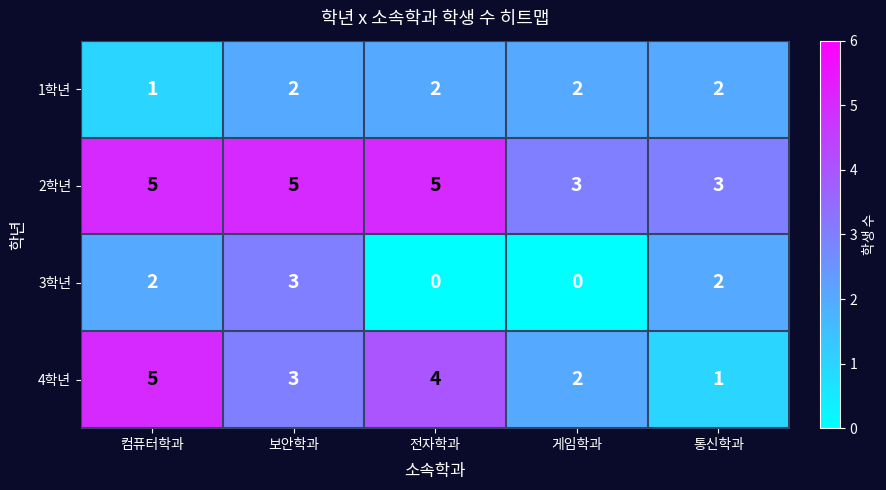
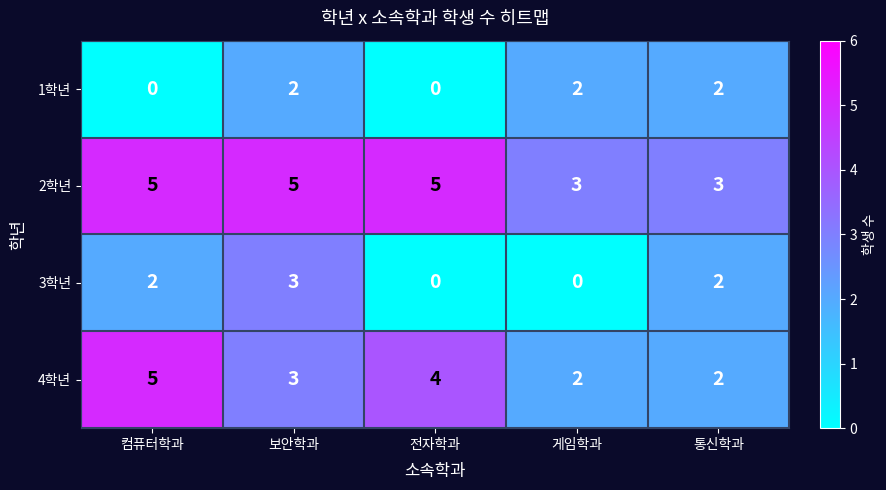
1학년, 컴퓨터학과: 1 -> 0
1학년, 전자학과: 2 -> 0
4학년, 통신학과: 1 -> 2
